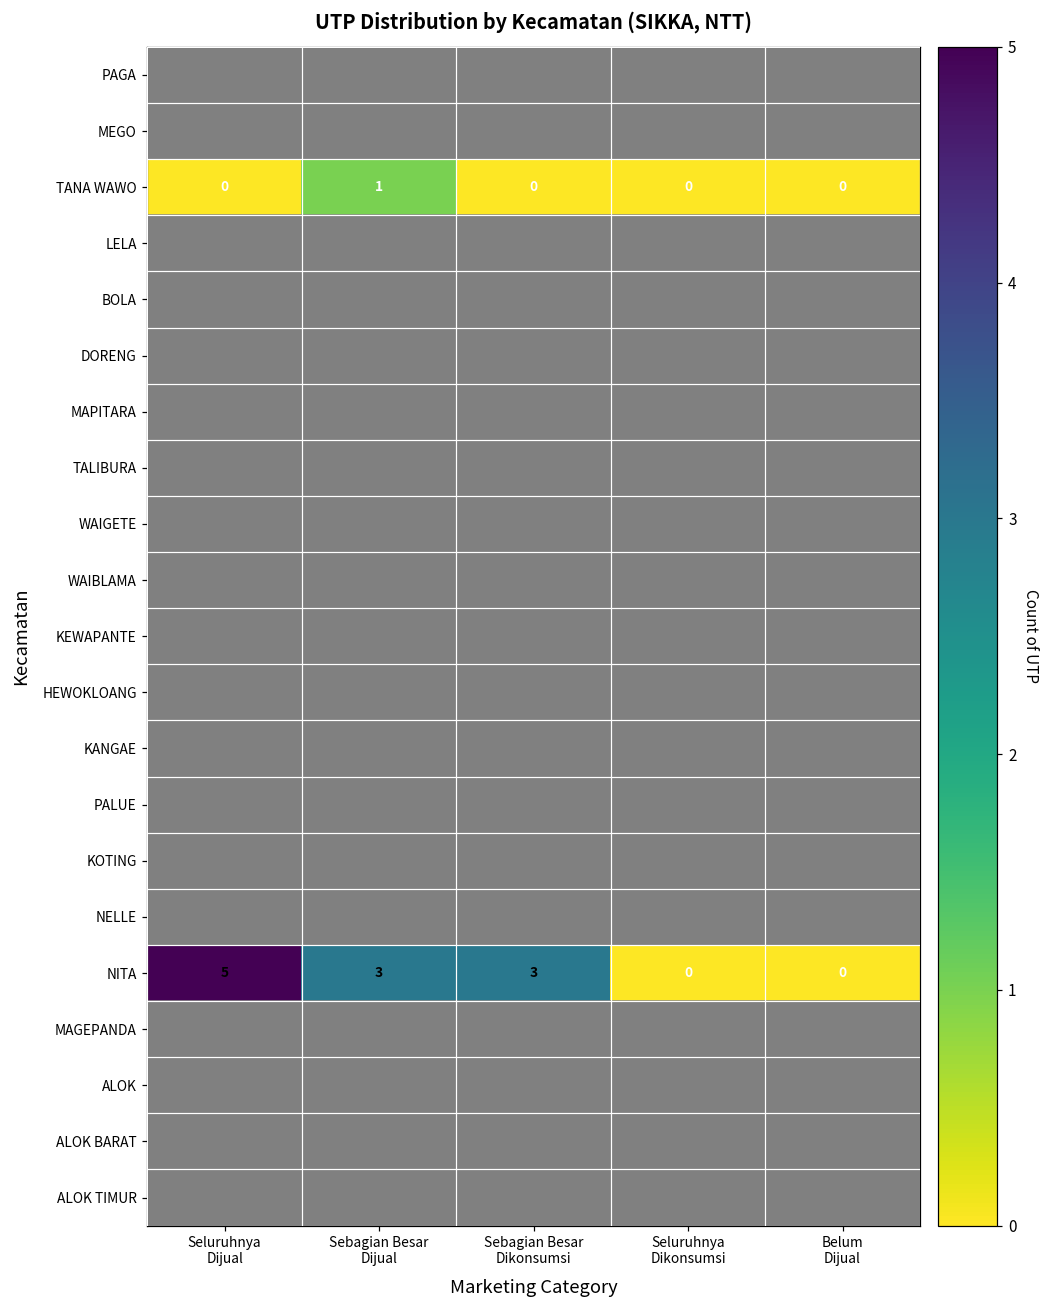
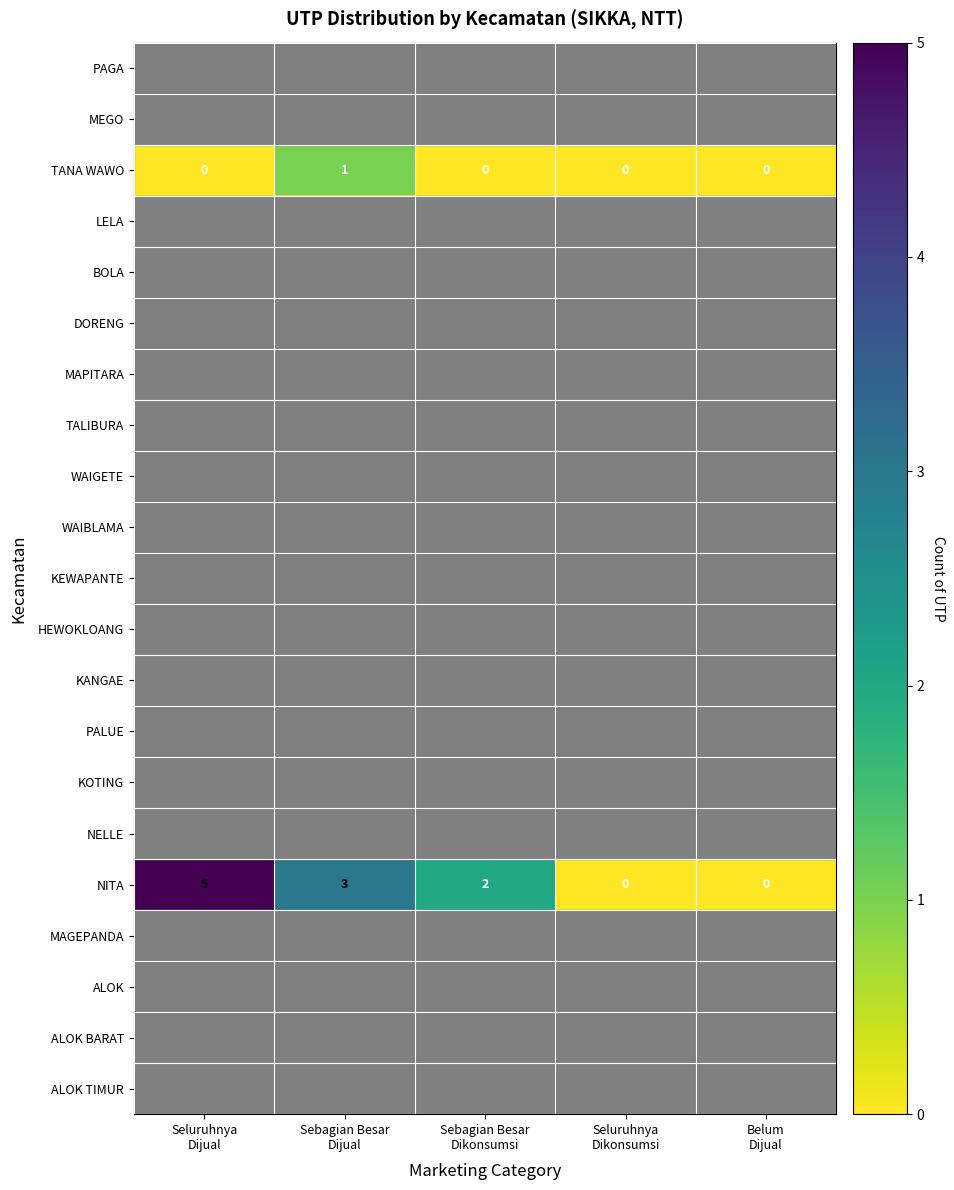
NITA, Sebagian Besar Dikonsumsi: 3 -> 2
